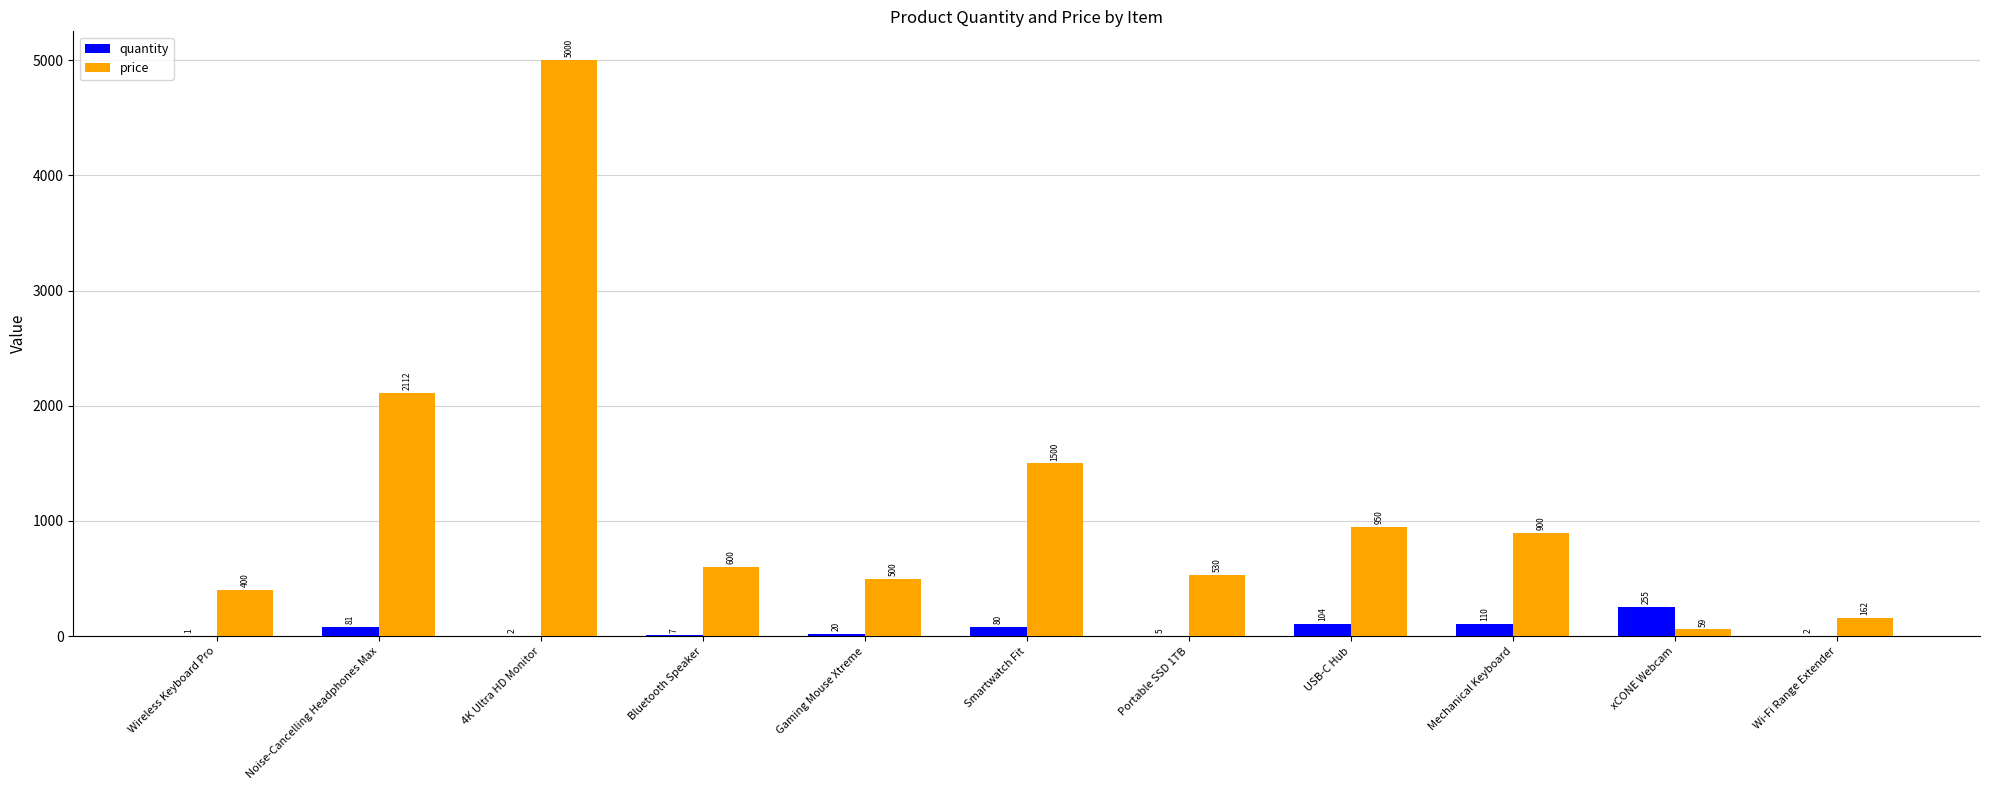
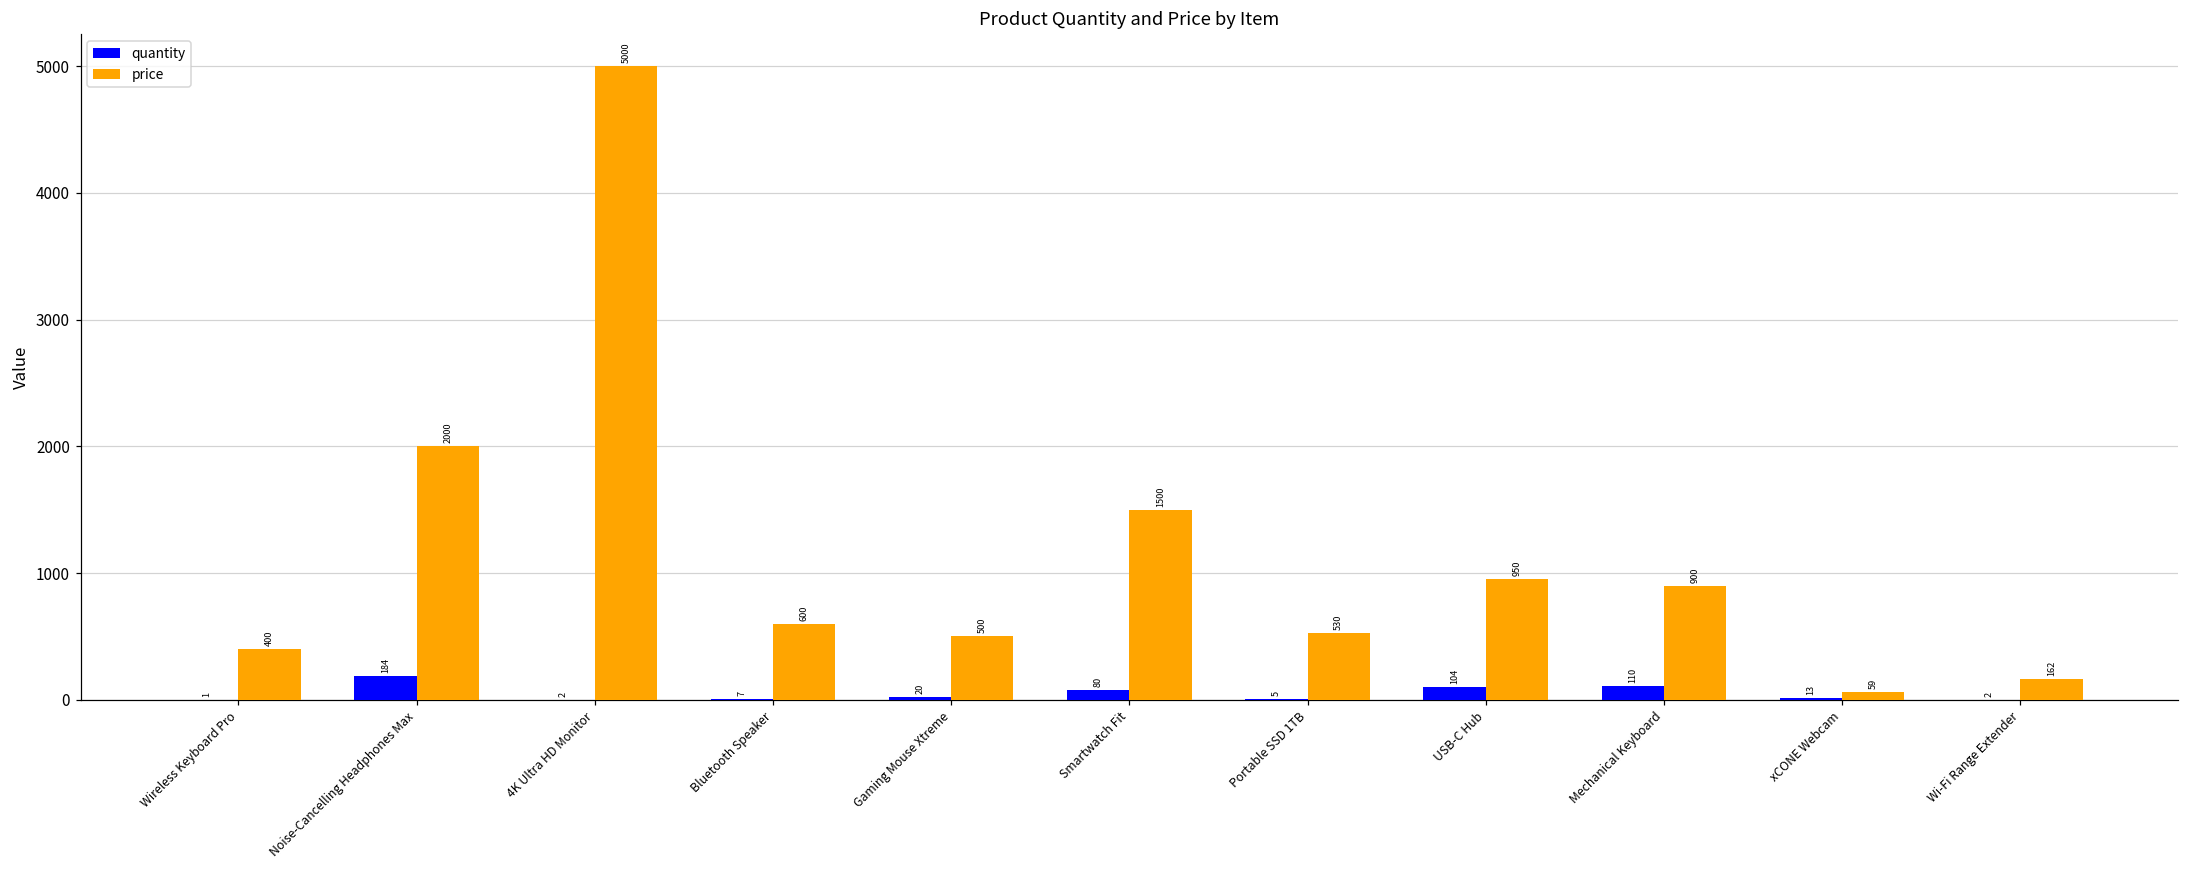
quantity, Noise-Cancelling Headphones Max: 81 -> 184
price, Noise-Cancelling Headphones Max: 2112 -> 2000
quantity, xCONE Webcam: 255 -> 13
